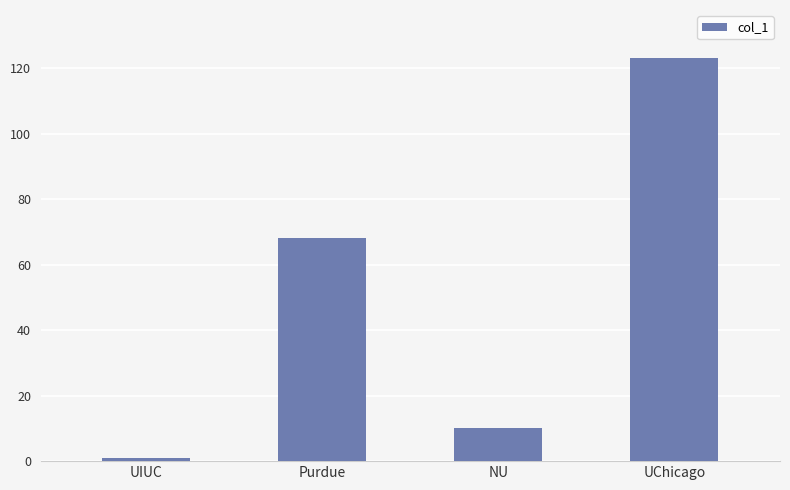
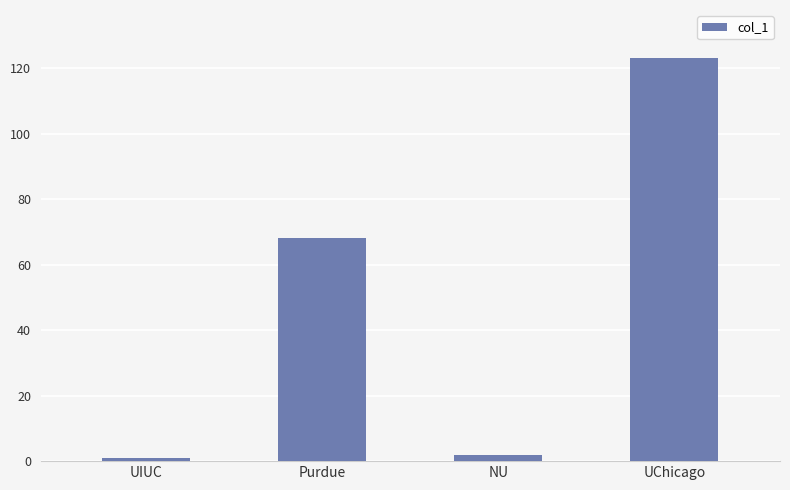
NU: 10 -> 2
